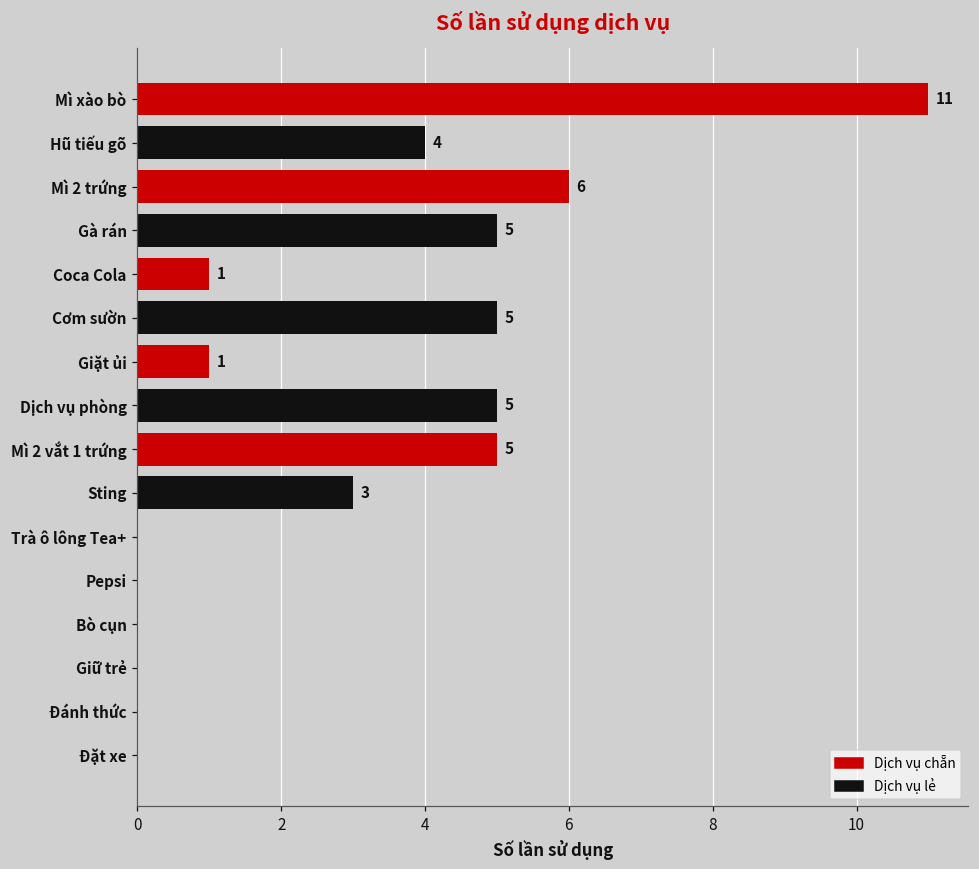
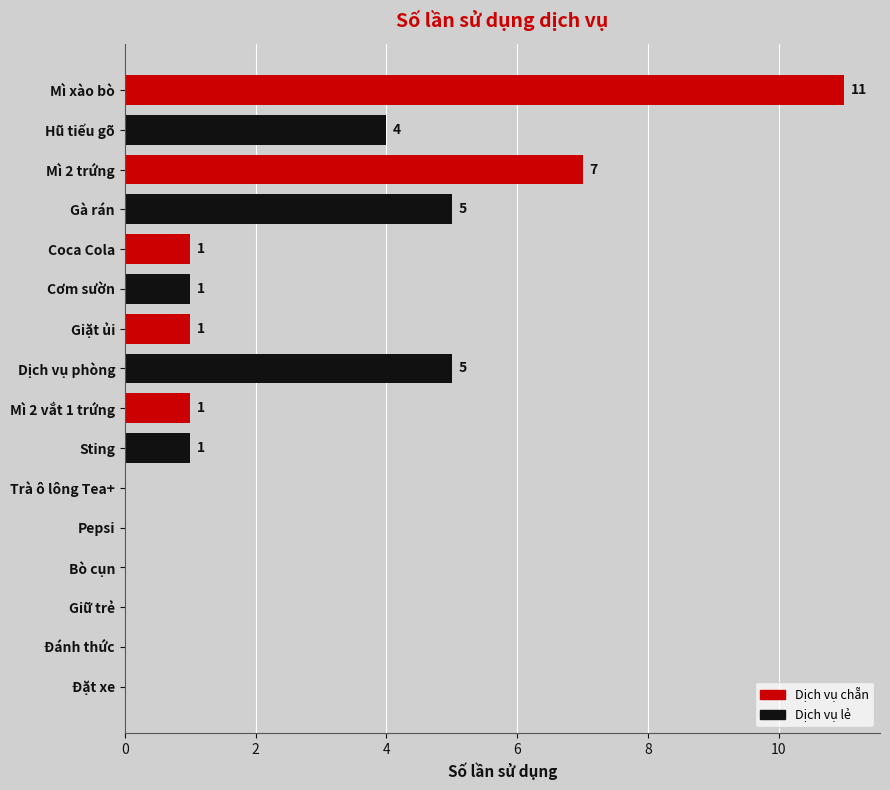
Mì 2 trứng: 6 -> 7
Cơm sườn: 5 -> 1
Mì 2 vắt 1 trứng: 5 -> 1
Sting: 3 -> 1
